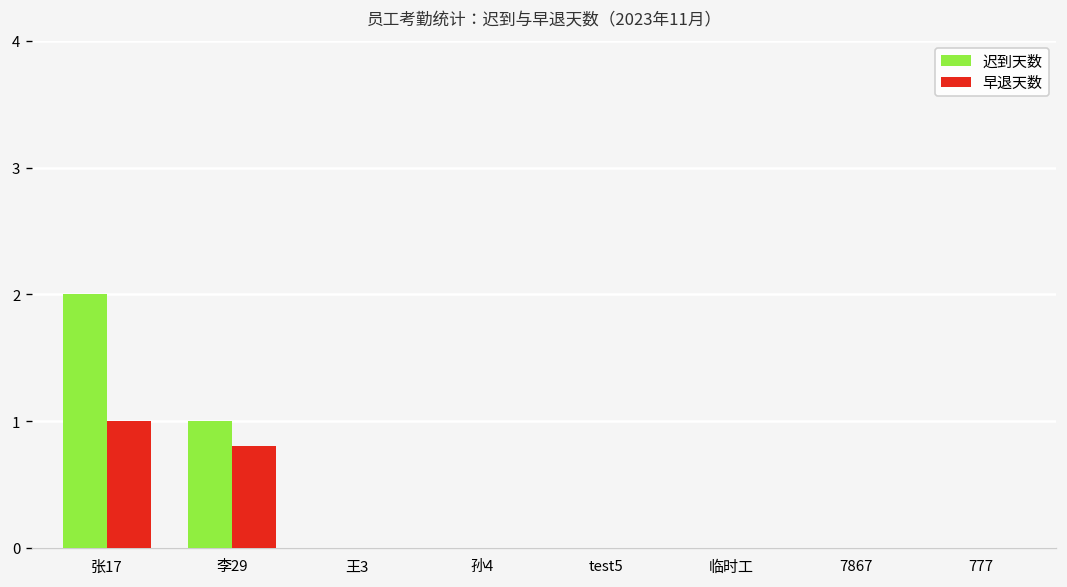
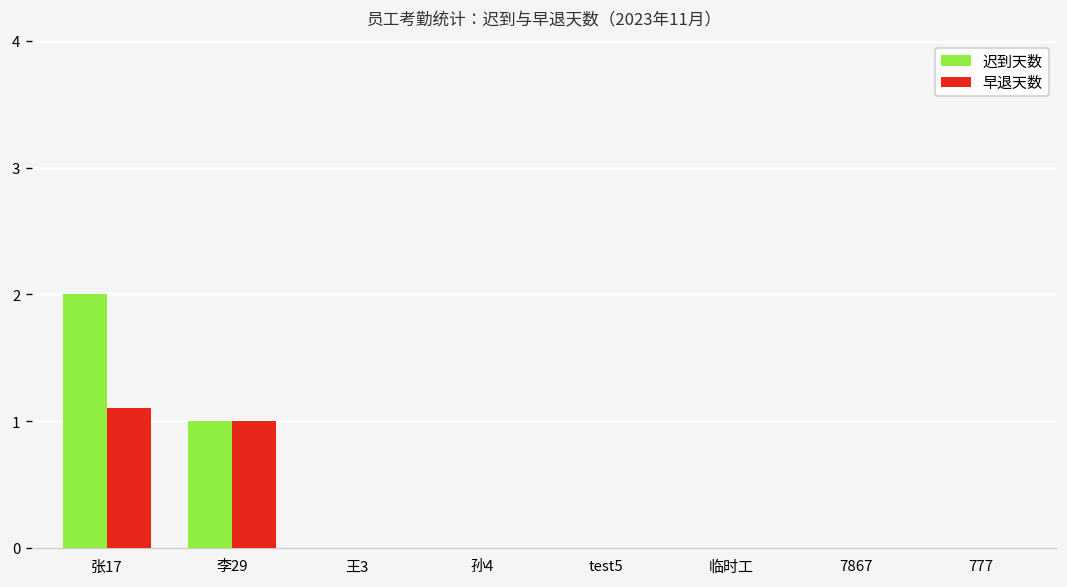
早退天数, 张17: 1.0 -> 1.1
早退天数, 李29: 0.8 -> 1.0
